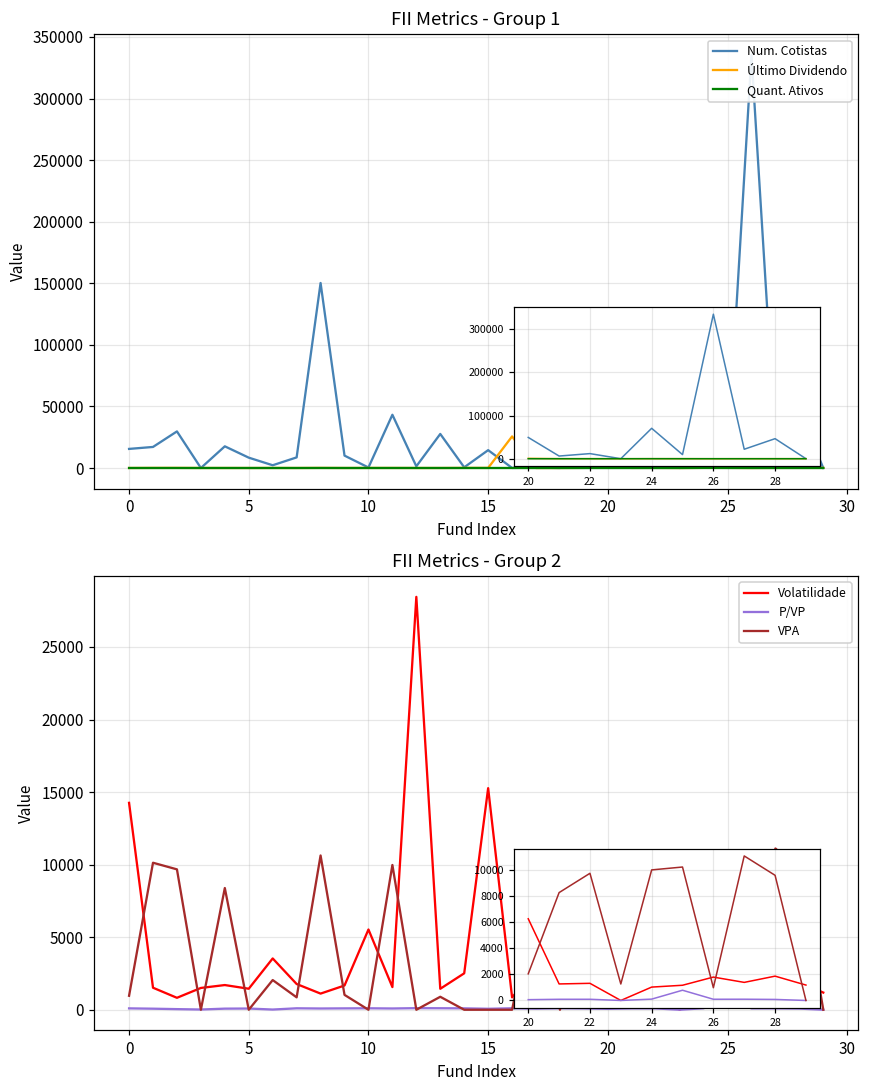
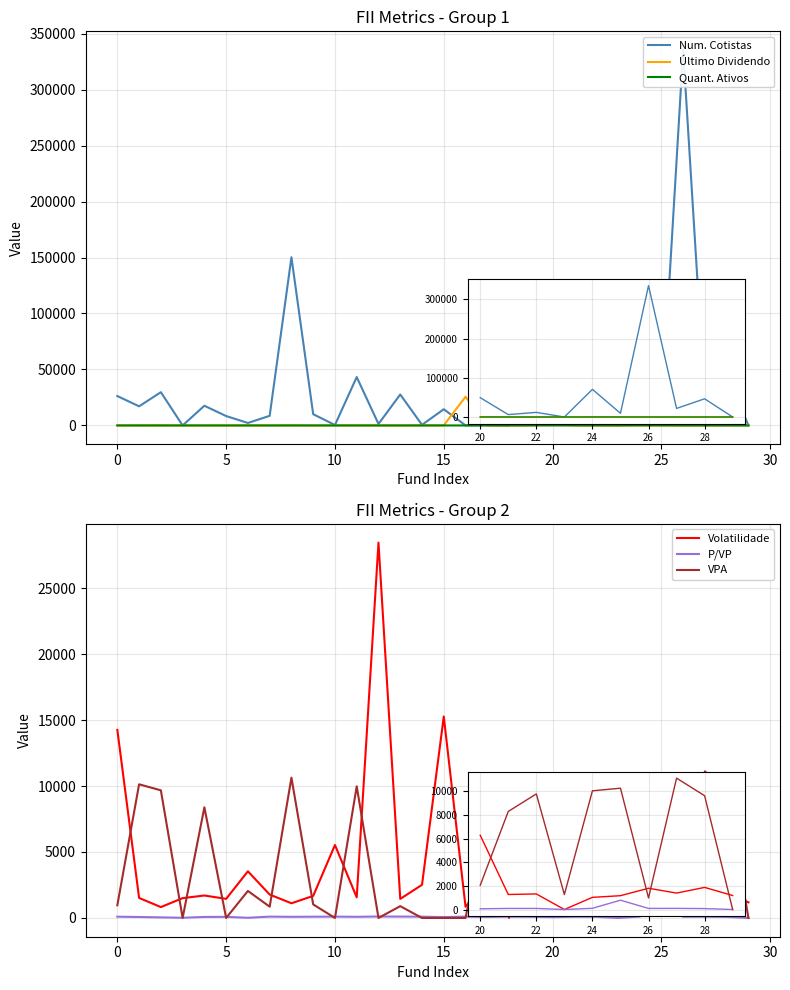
FII Metrics - Group 1, Num. Cotistas, 0: 16000 -> 26000
